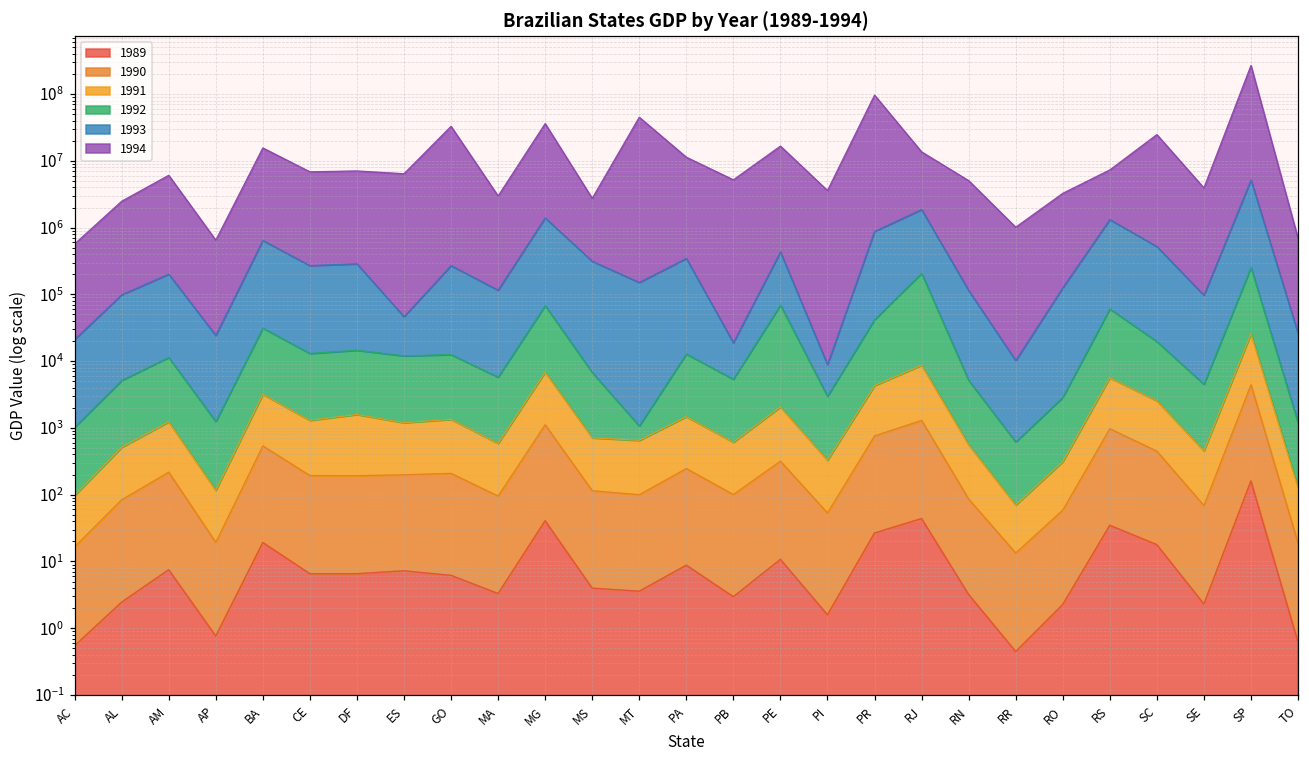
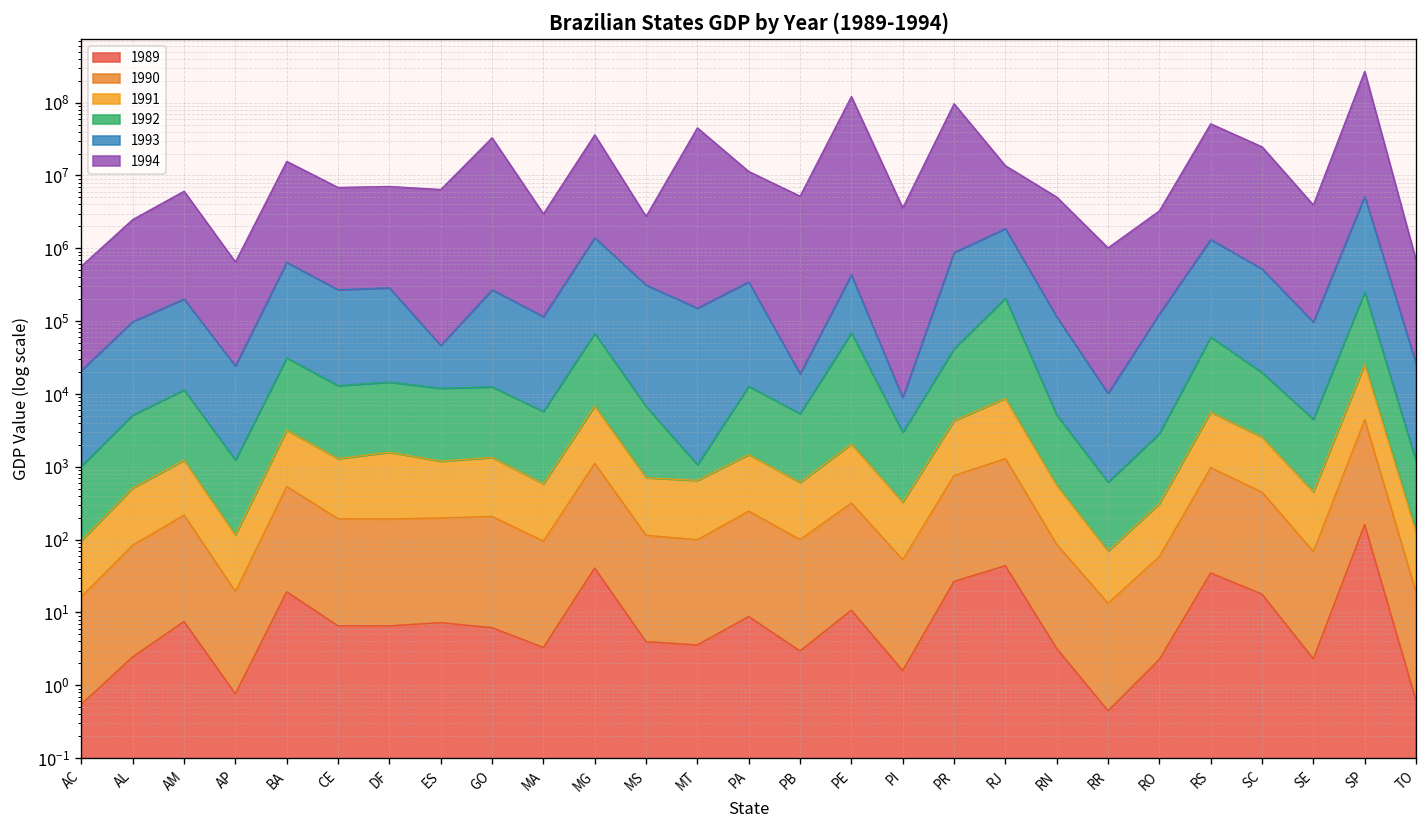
1994, PE: 16000000 -> 120000000
1994, RS: 6000000 -> 50000000
